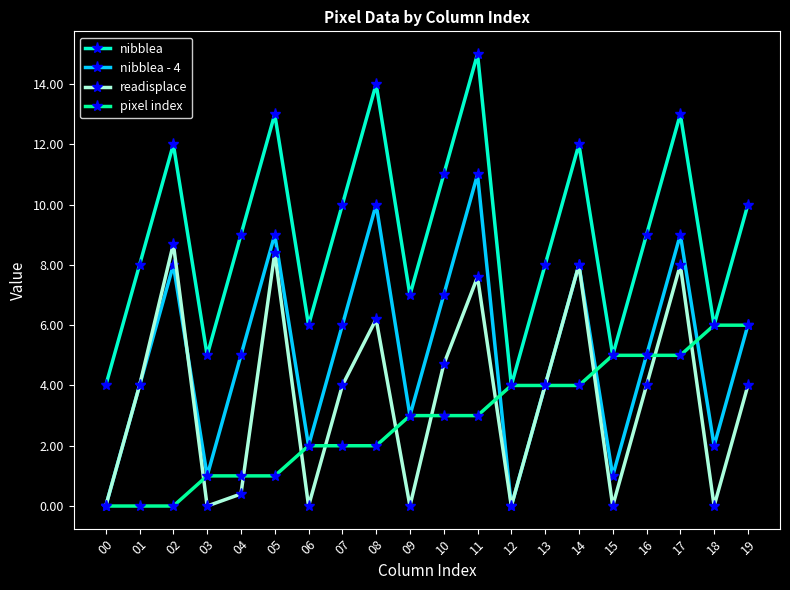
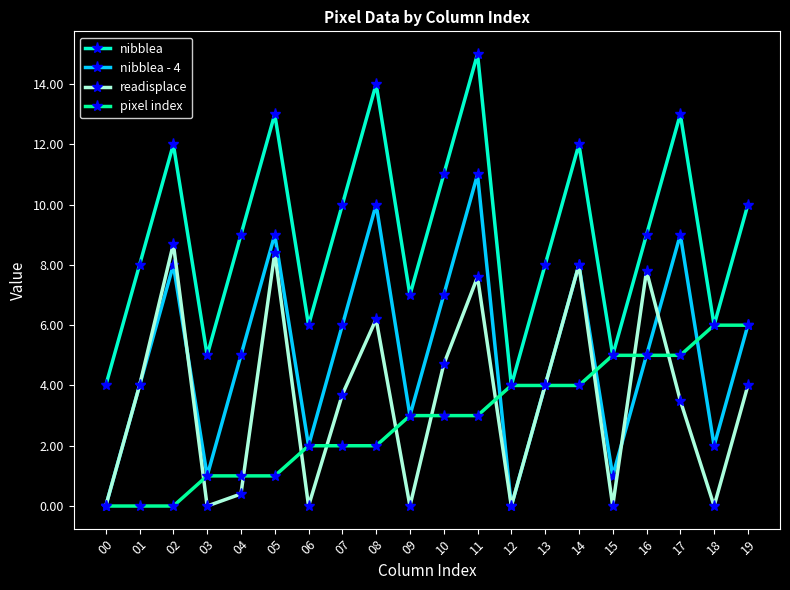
readisplace, 07: 4.0 -> 3.7
readisplace, 16: 4.0 -> 7.8
readisplace, 17: 8.0 -> 3.5
